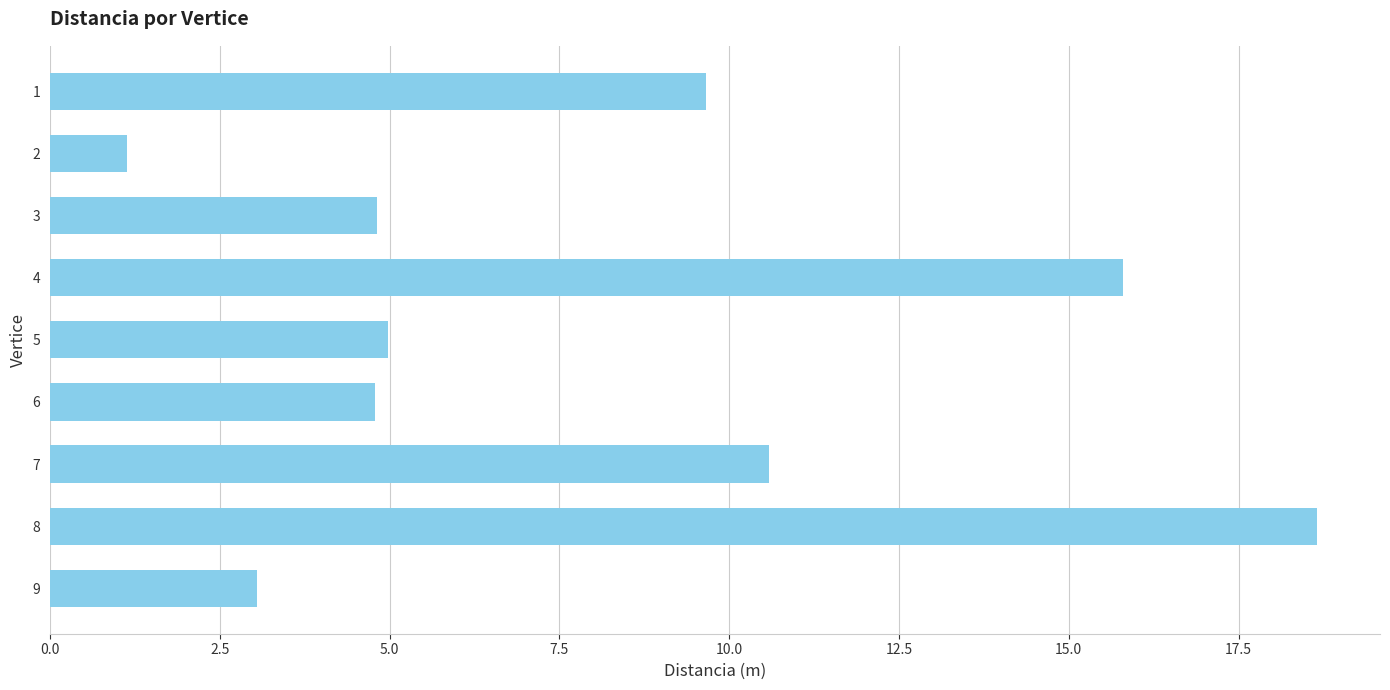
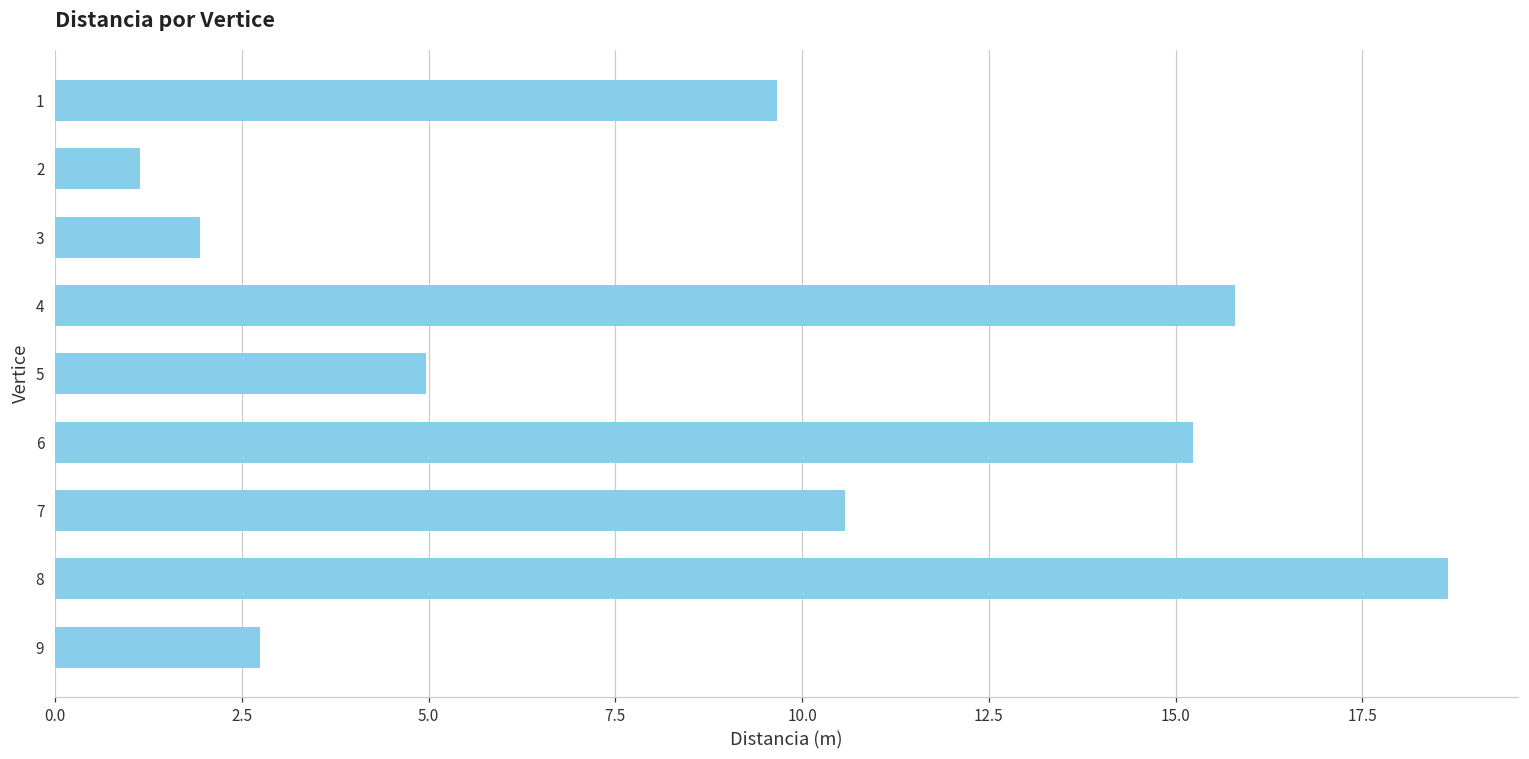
3: 4.8 -> 1.9
6: 4.8 -> 15.2
9: 3.1 -> 2.8
